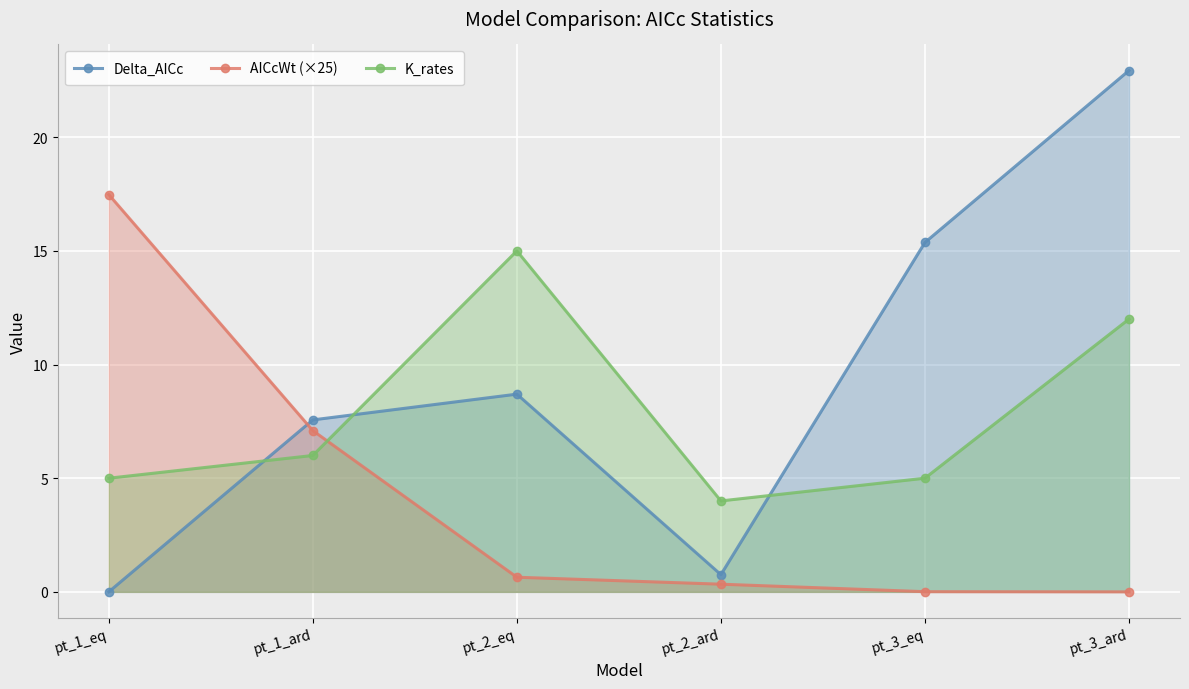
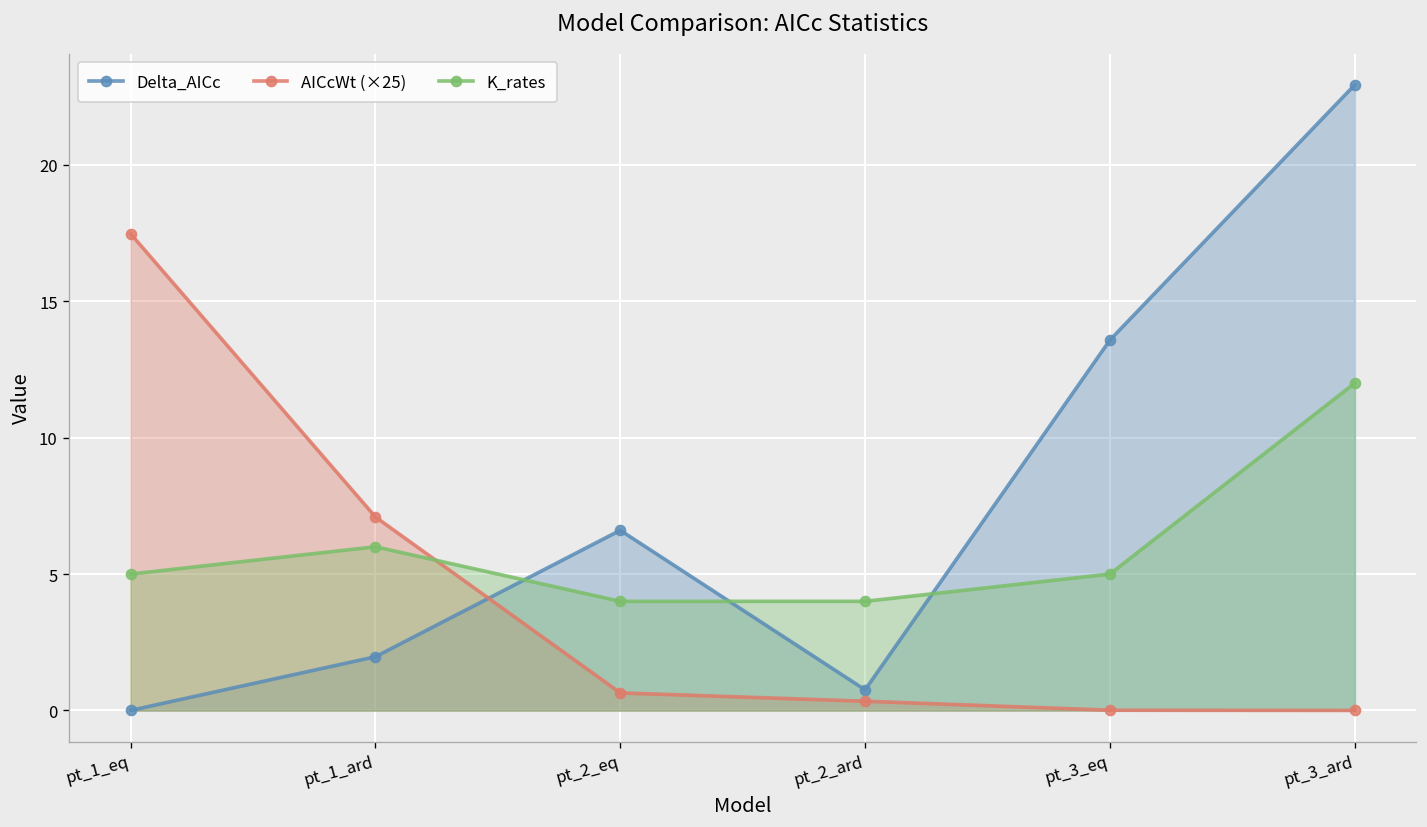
Delta_AICc, pt_1_ard: 7.6 -> 2.0
Delta_AICc, pt_2_eq: 8.7 -> 6.6
K_rates, pt_2_eq: 15 -> 4
Delta_AICc, pt_3_eq: 15.4 -> 13.6
